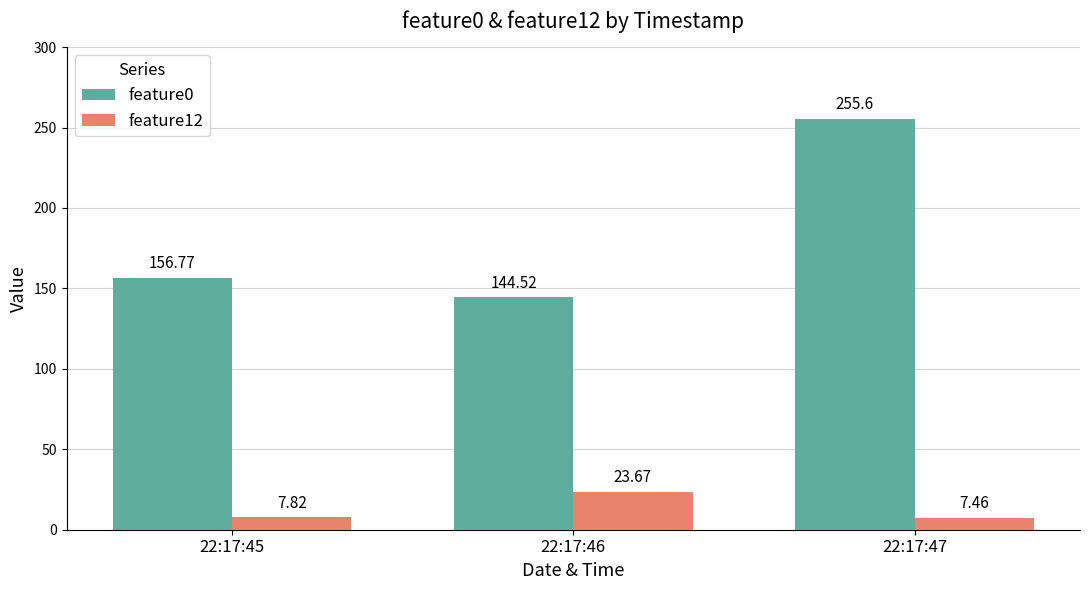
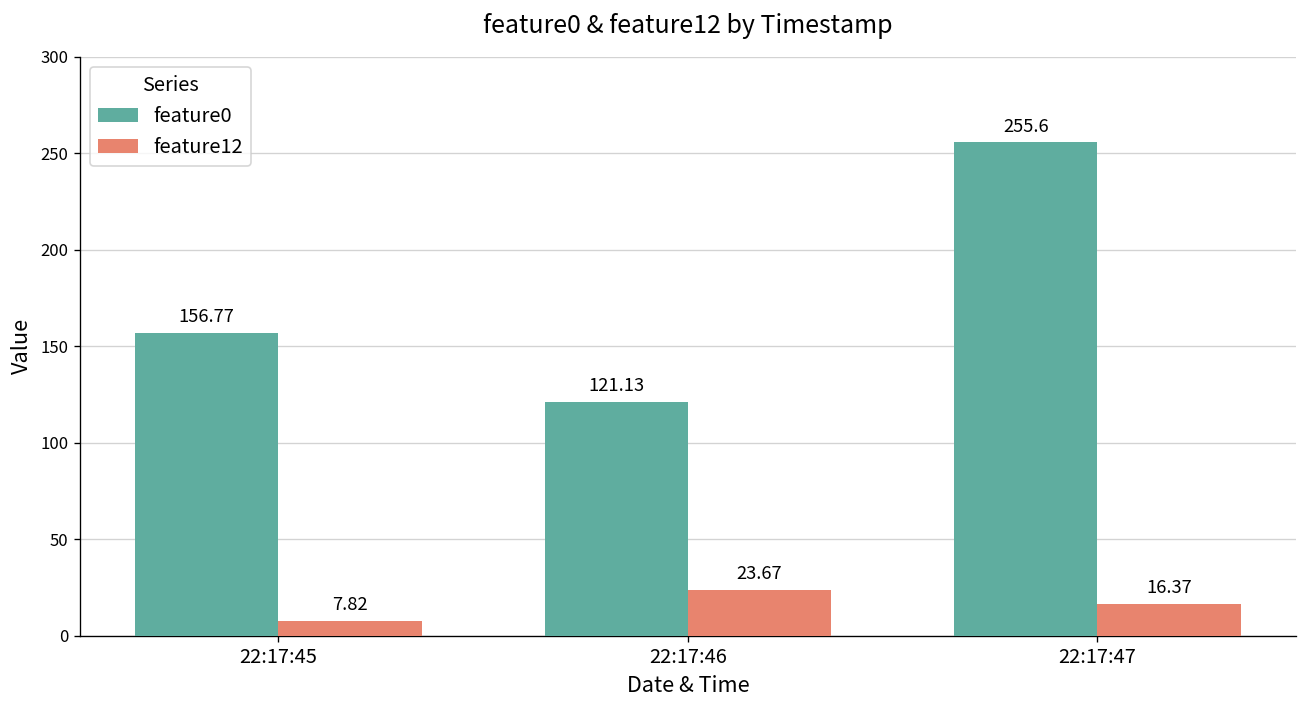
feature0, 22:17:46: 144.52 -> 121.13
feature12, 22:17:47: 7.46 -> 16.37
